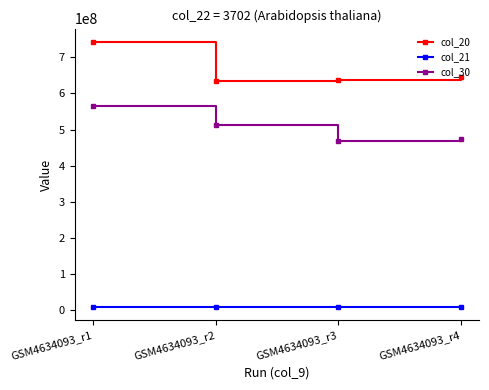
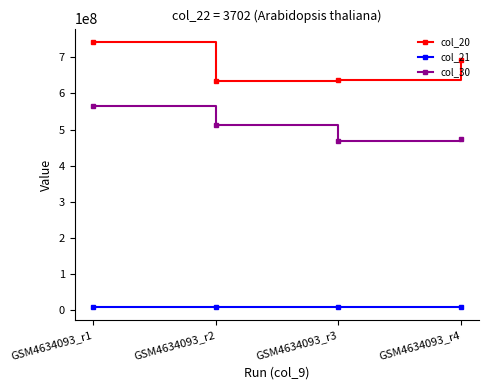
col_20, GSM4634093_r4: 640000000 -> 690000000
